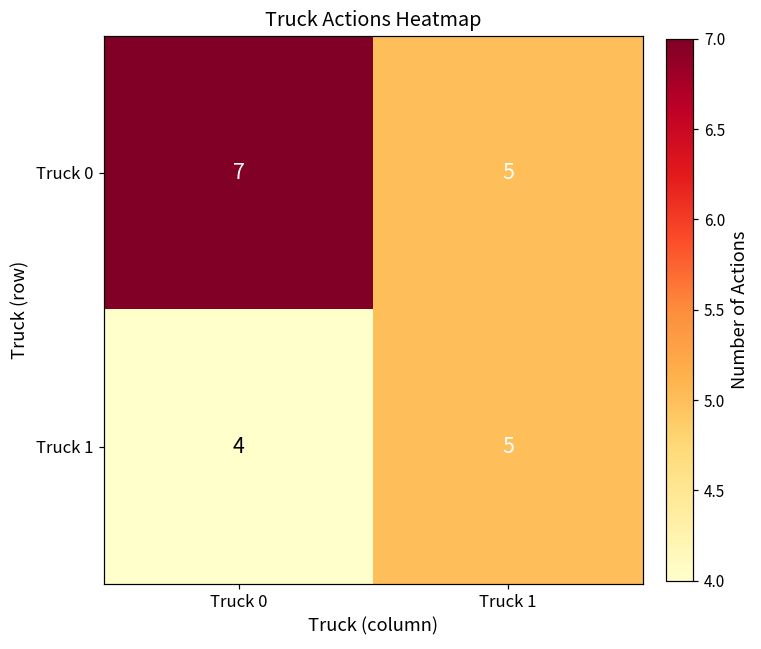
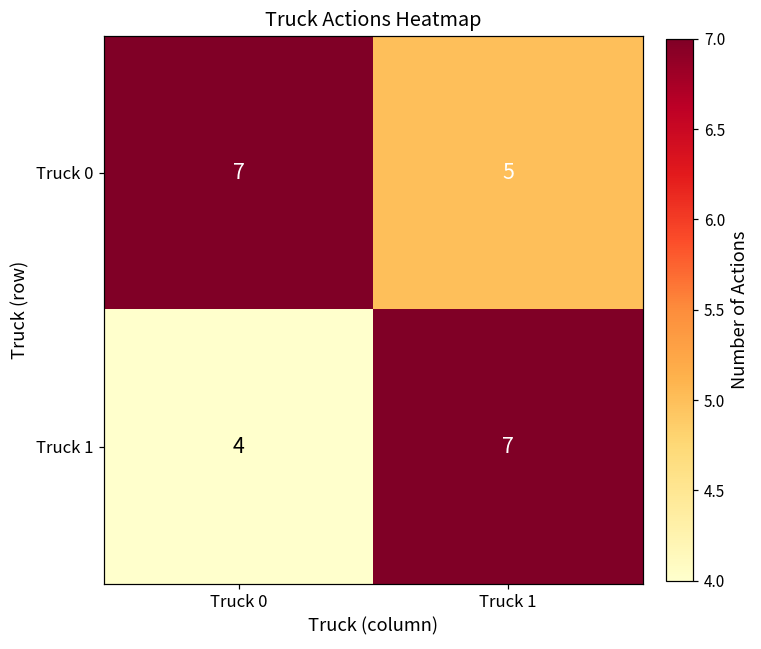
Truck 1, Truck 1: 5 -> 7
